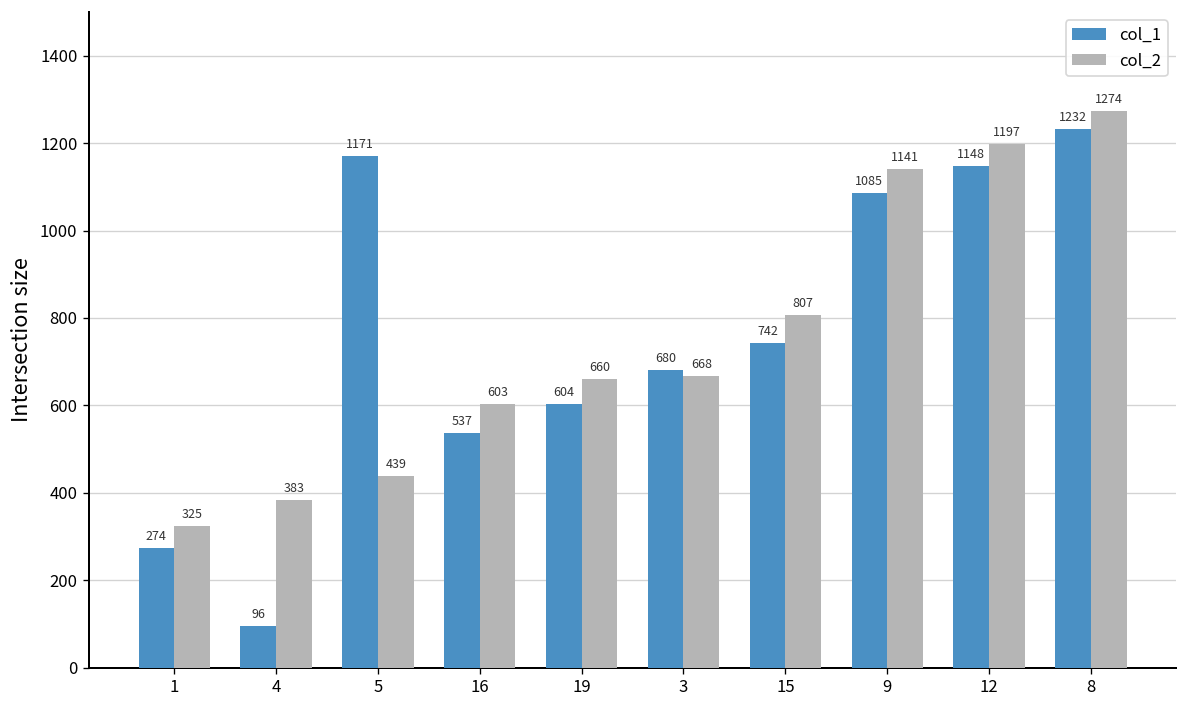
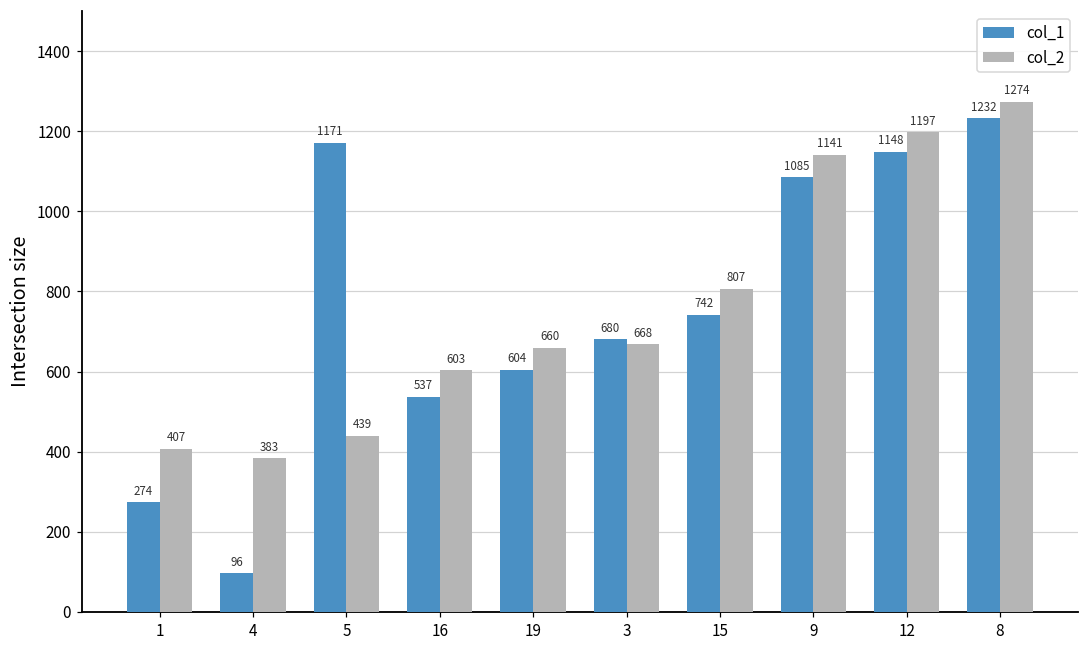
col_2, 1: 325 -> 407
